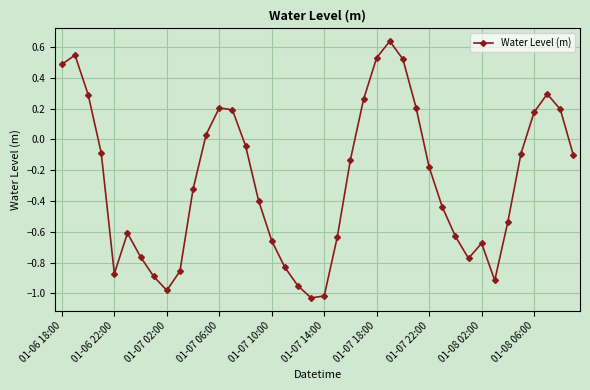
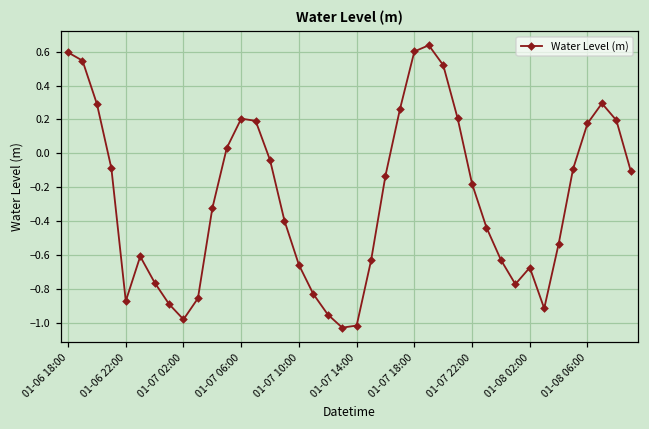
01-06 18:00: 0.49 -> 0.60
01-07 18:00: 0.53 -> 0.60
